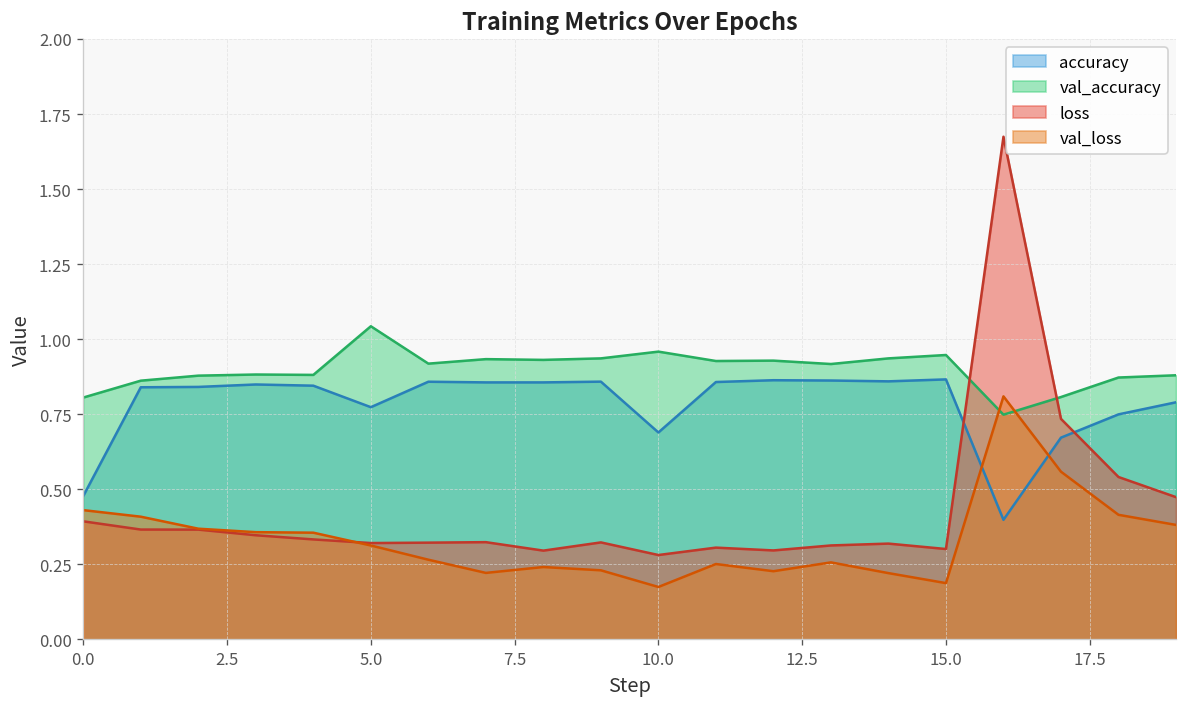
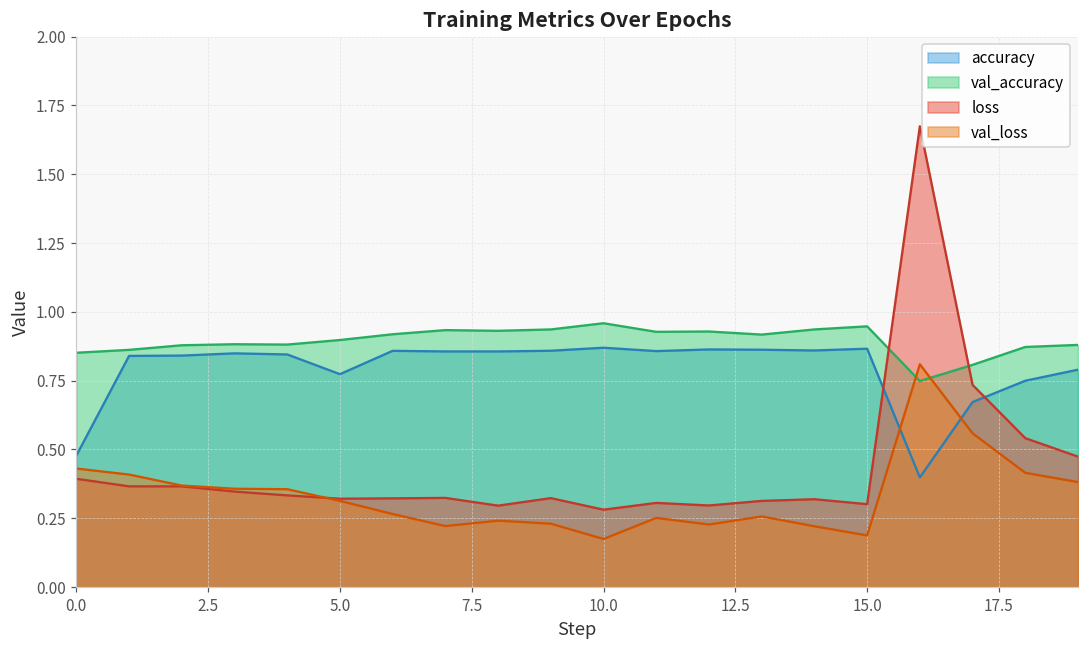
val_accuracy, 0.0: 0.81 -> 0.85
val_accuracy, 5.0: 1.04 -> 0.90
accuracy, 10.0: 0.69 -> 0.87
